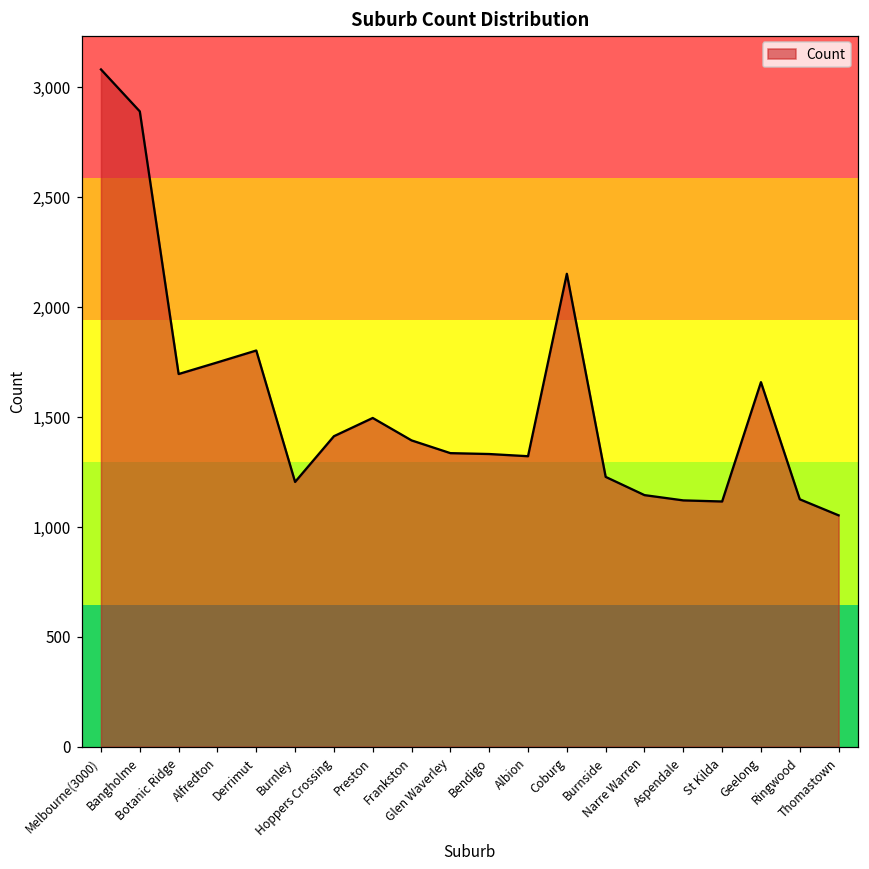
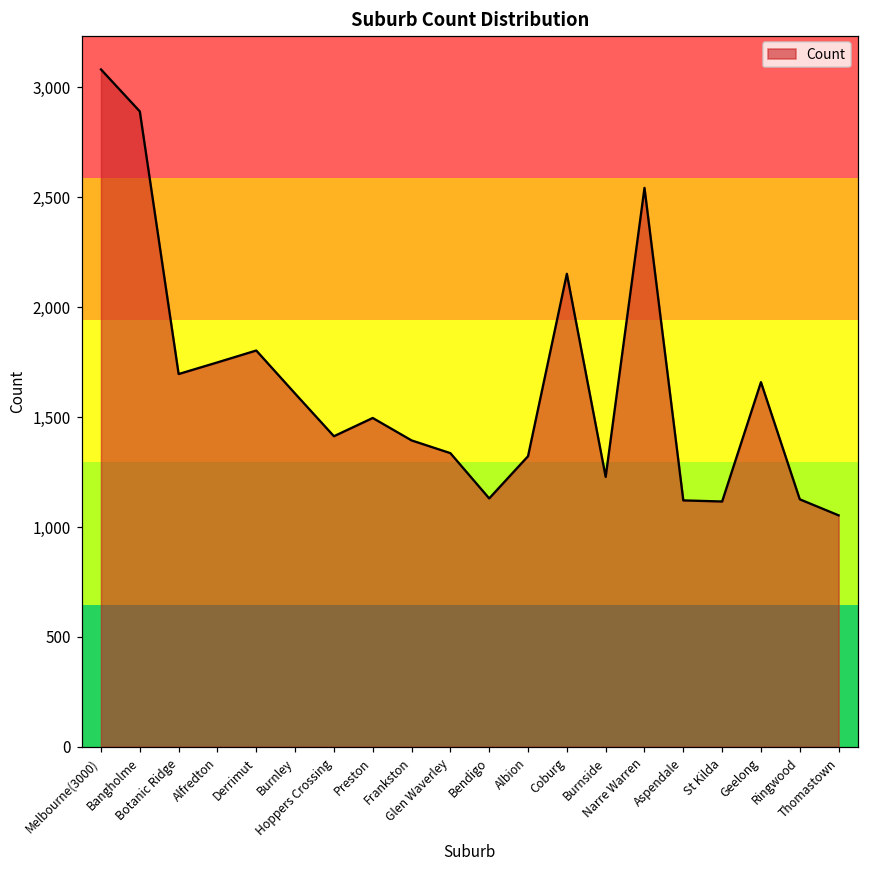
Burnley: 1,210 -> 1,610
Bendigo: 1,330 -> 1,130
Narre Warren: 1,150 -> 2,540
